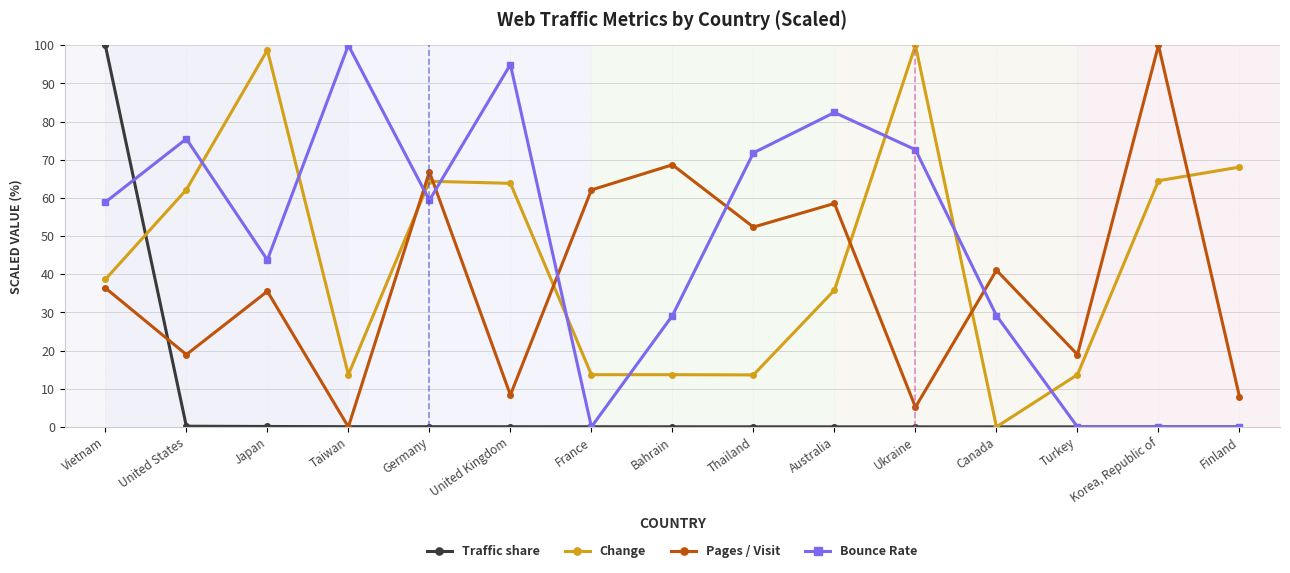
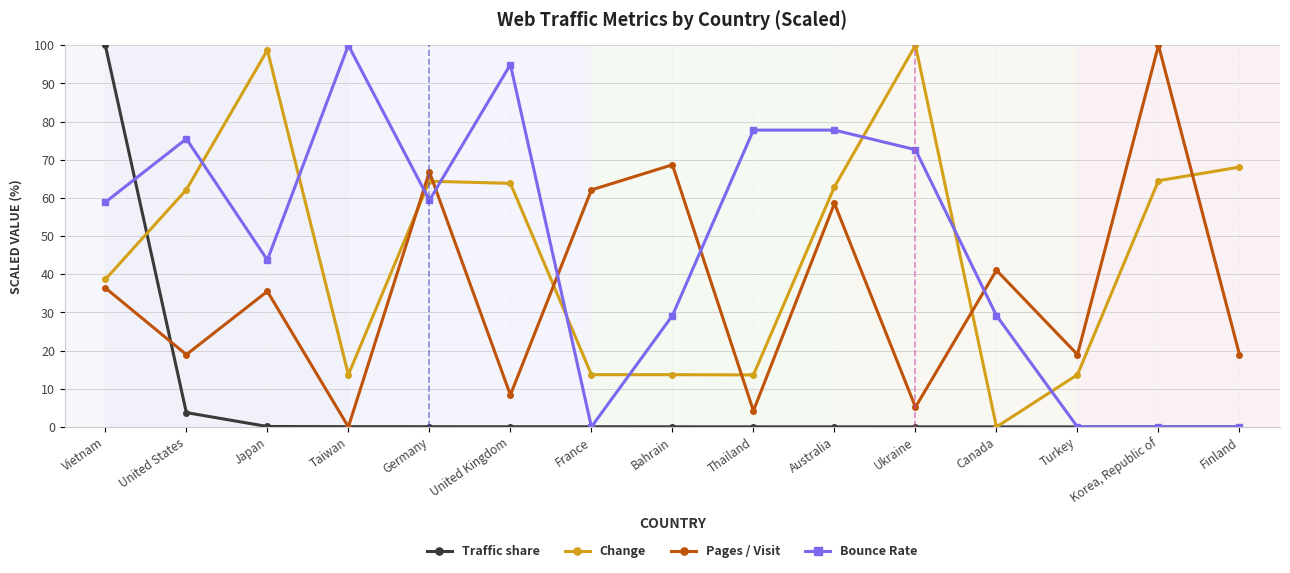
Traffic share, United States: 0 -> 4
Pages / Visit, Thailand: 52 -> 4
Bounce Rate, Thailand: 72 -> 78
Change, Australia: 36 -> 63
Bounce Rate, Australia: 82 -> 78
Pages / Visit, Finland: 8 -> 19
